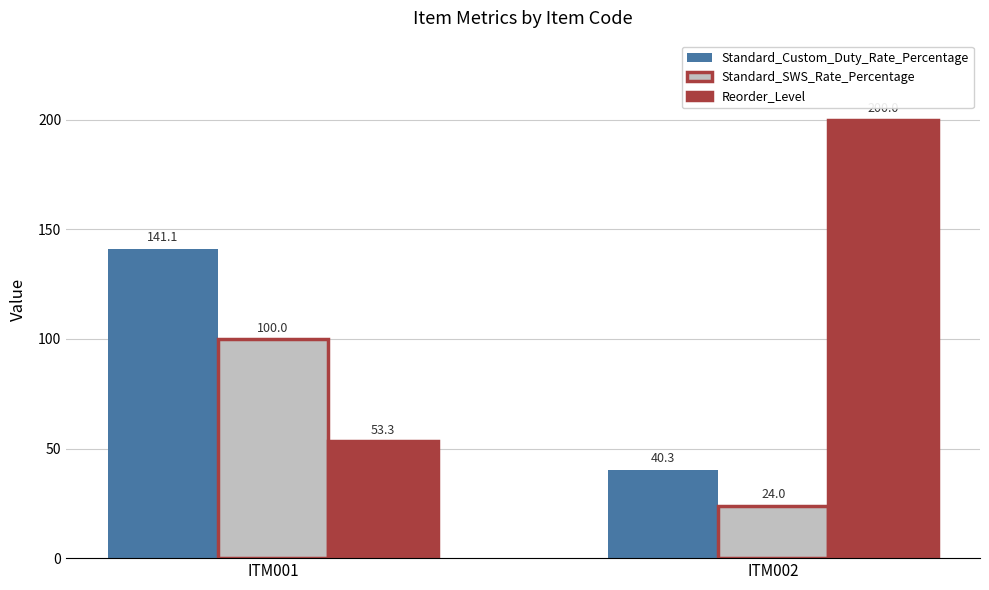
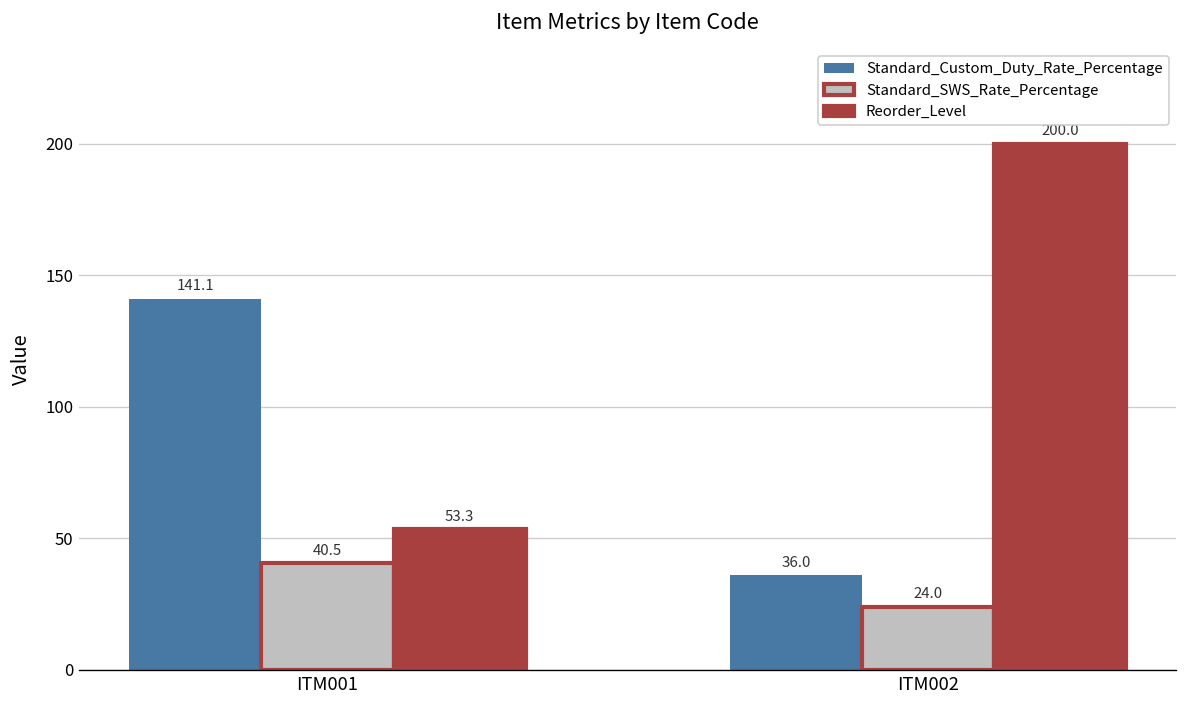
Standard_SWS_Rate_Percentage, ITM001: 100.0 -> 40.5
Standard_Custom_Duty_Rate_Percentage, ITM002: 40.3 -> 36.0
